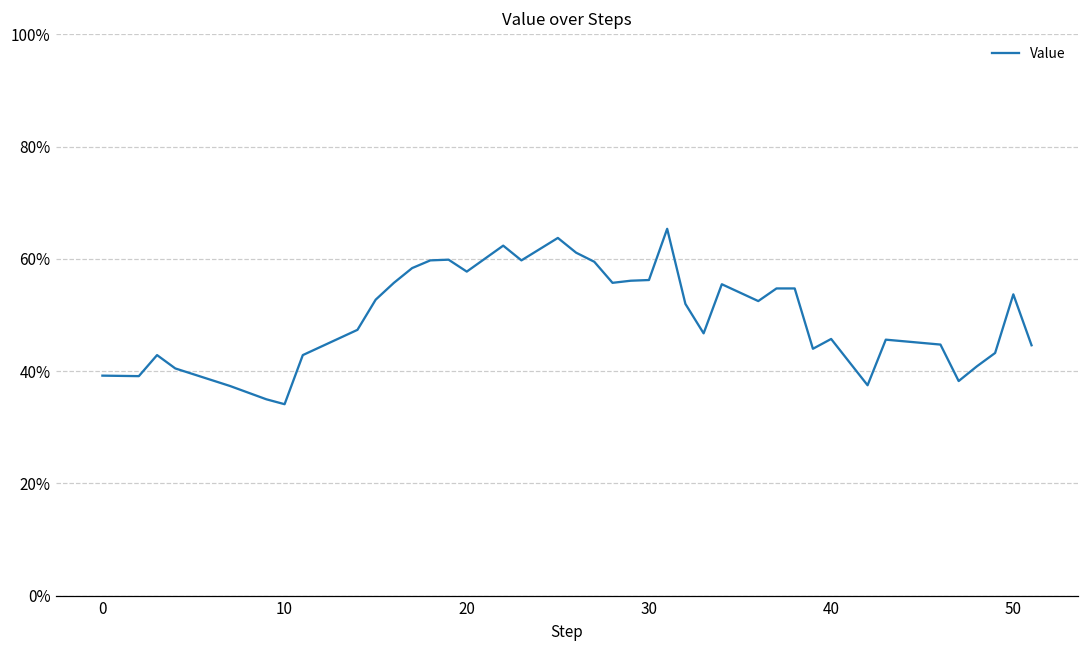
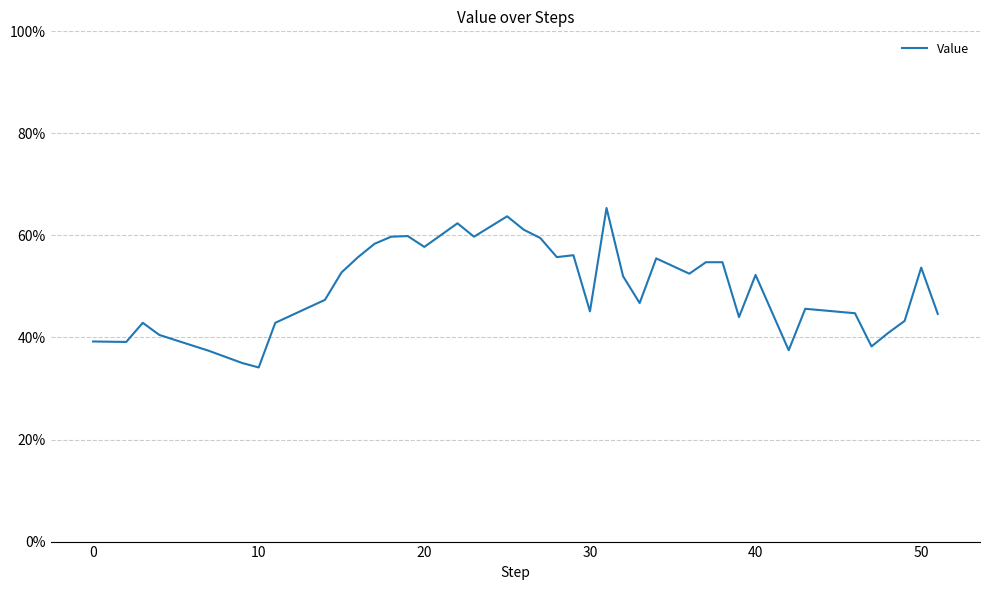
30: 56% -> 45%
40: 46% -> 52%
